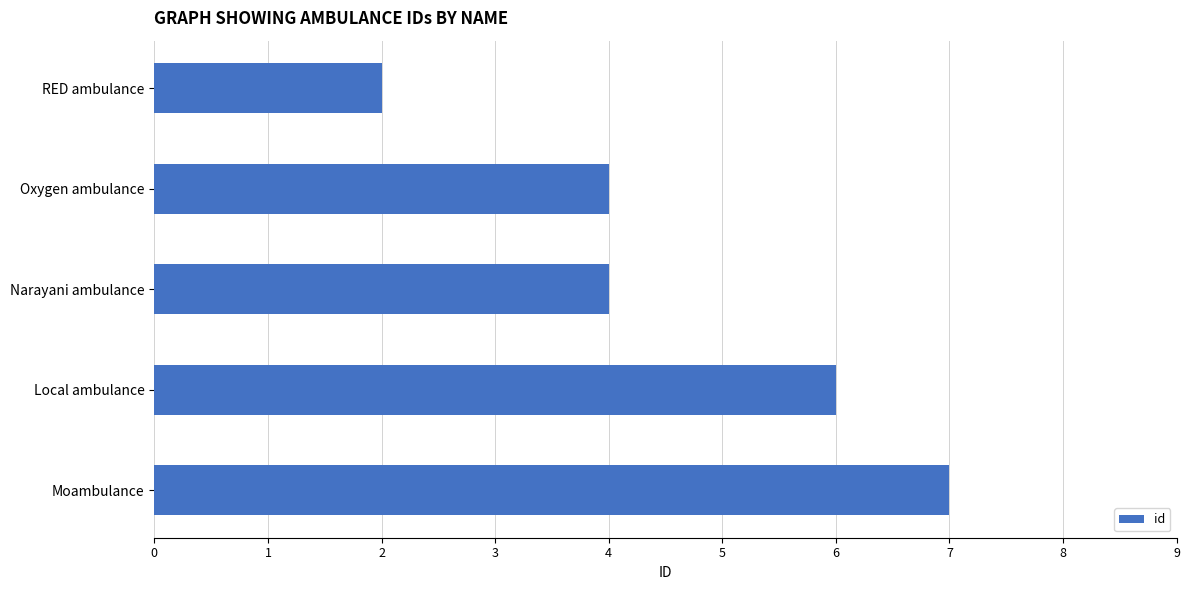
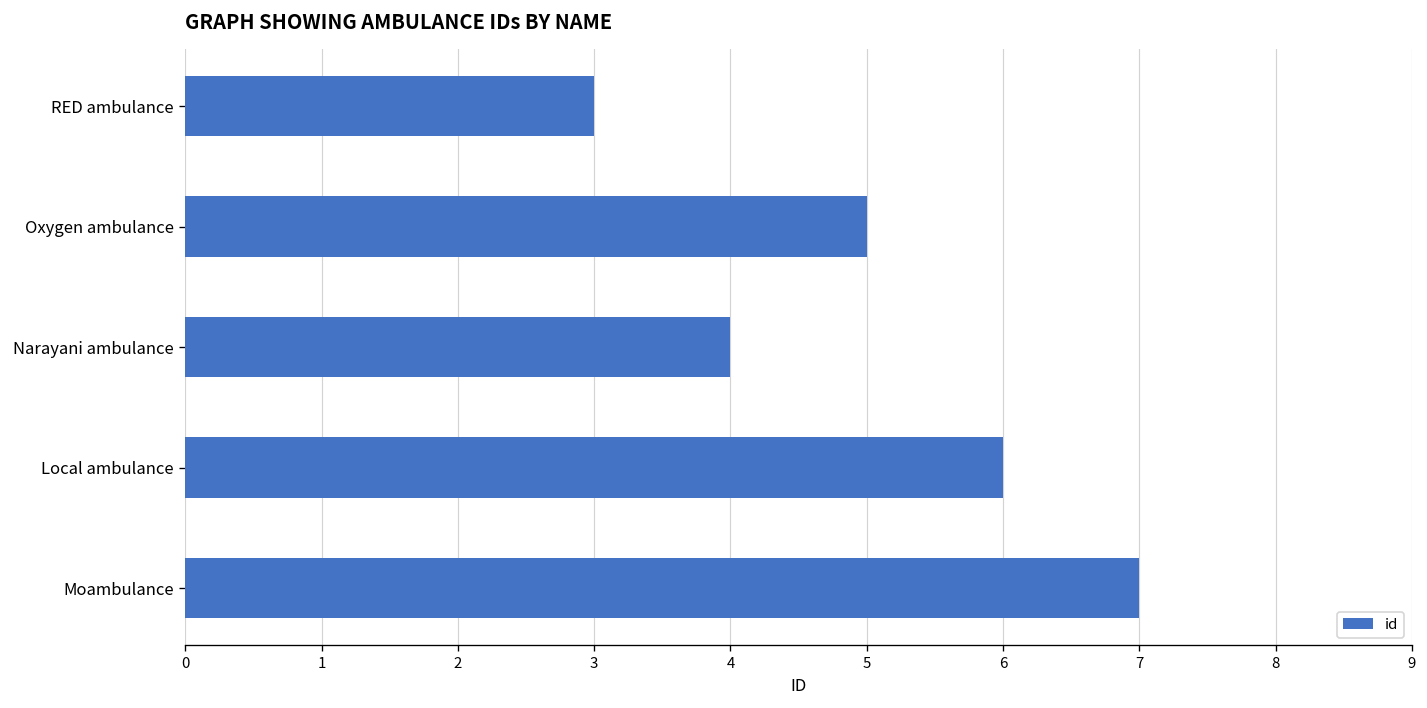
RED ambulance: 2 -> 3
Oxygen ambulance: 4 -> 5
